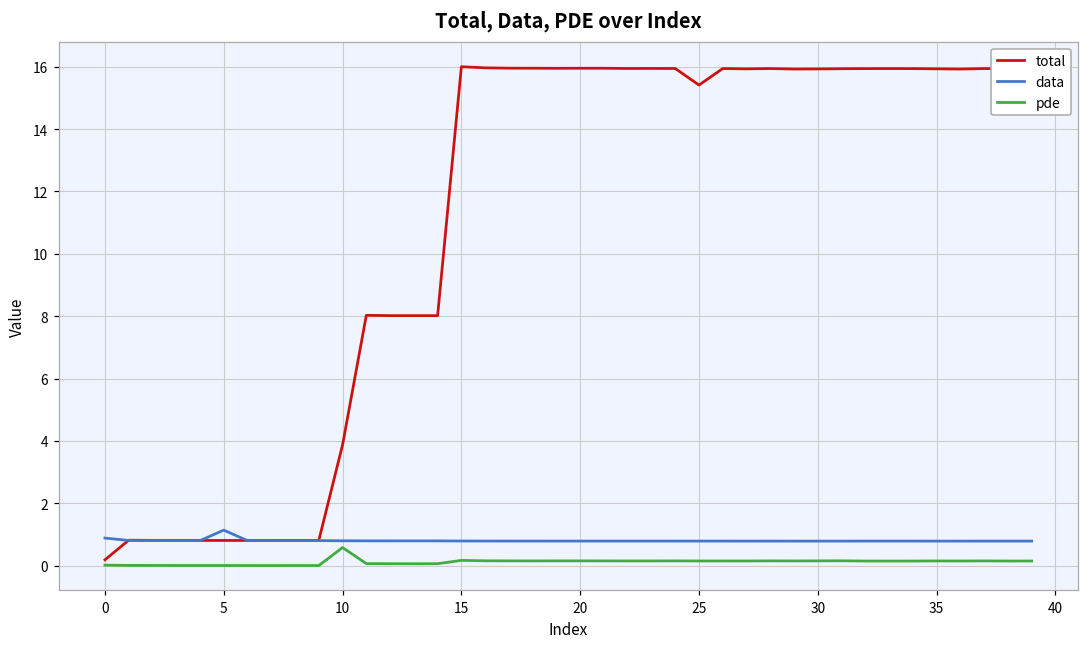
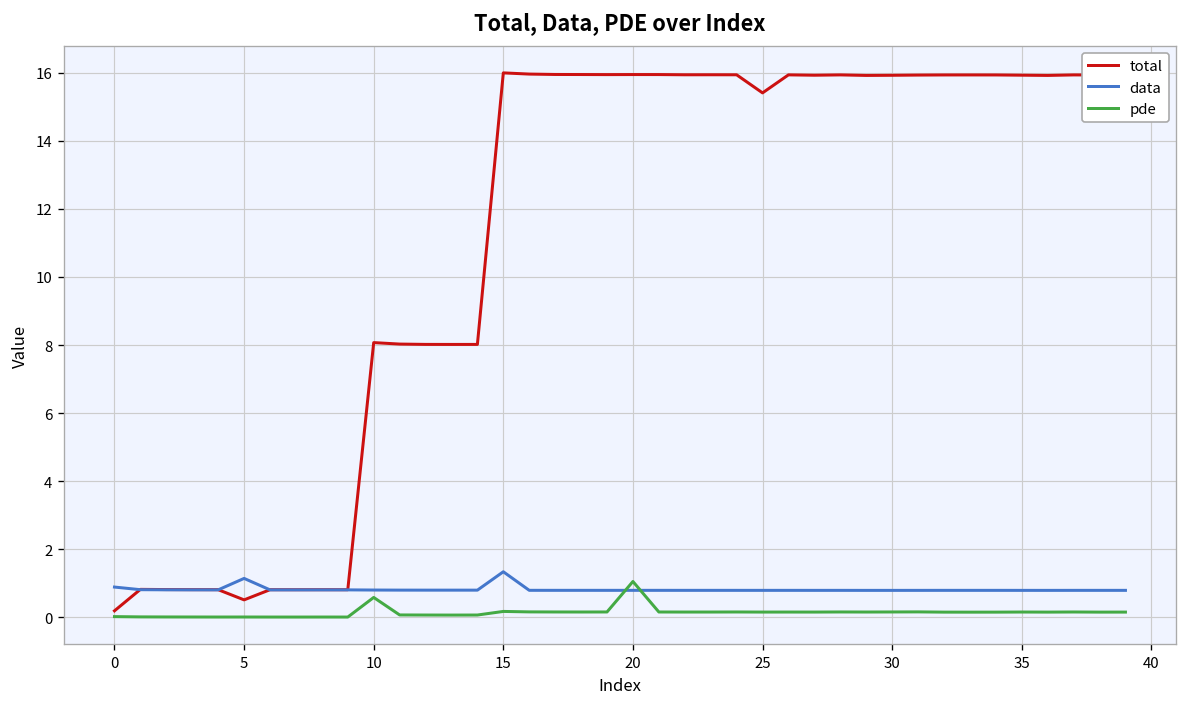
total, 5: 0.8 -> 0.5
total, 10: 3.9 -> 8.1
data, 15: 0.8 -> 1.3
pde, 20: 0.2 -> 1.0
